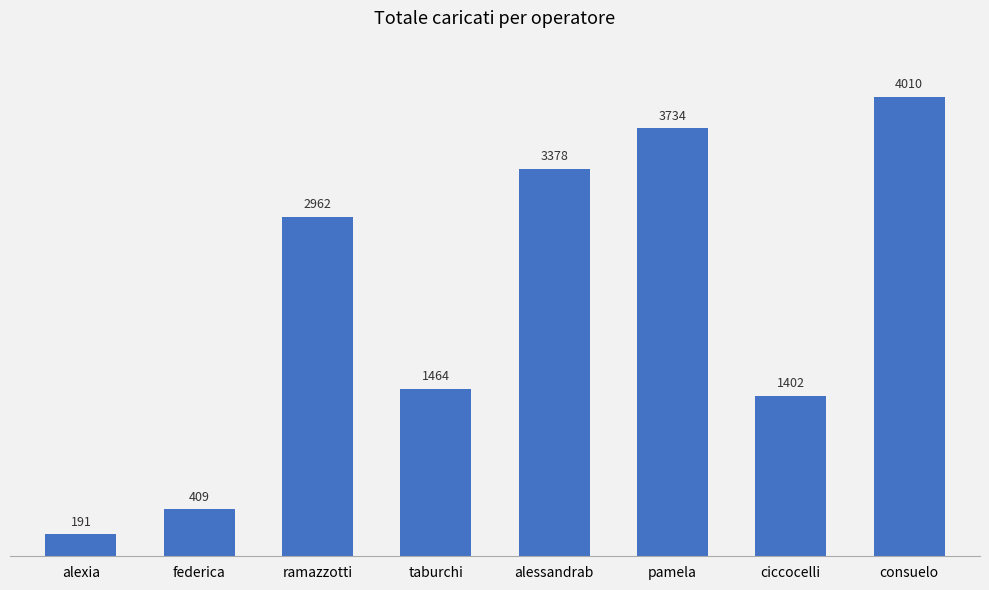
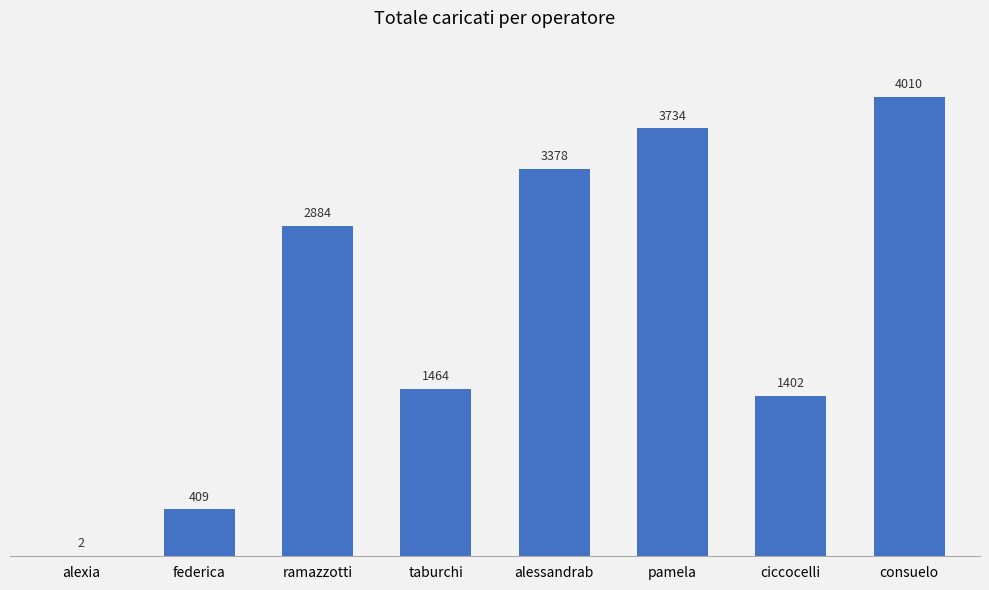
alexia: 191 -> 2
ramazzotti: 2962 -> 2884
